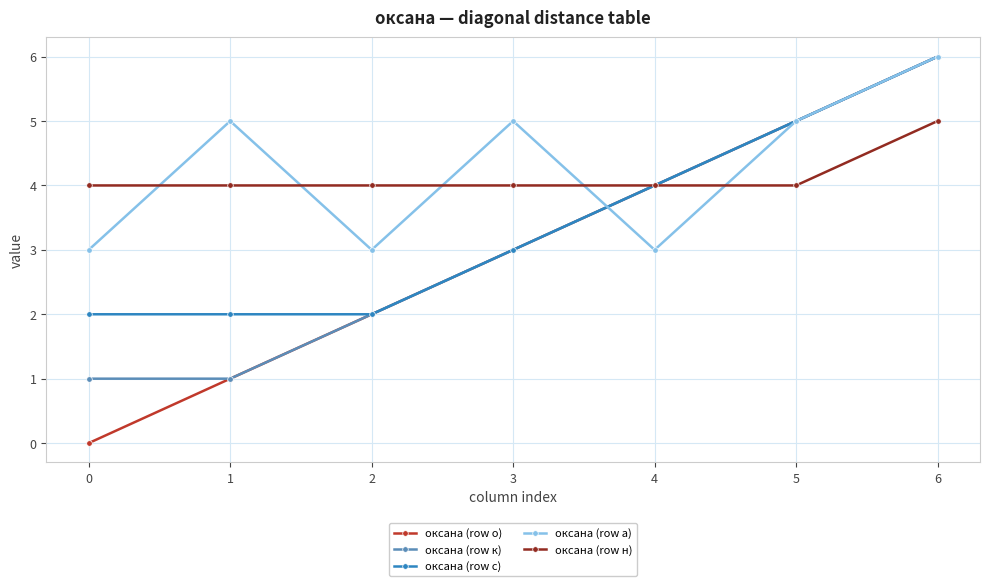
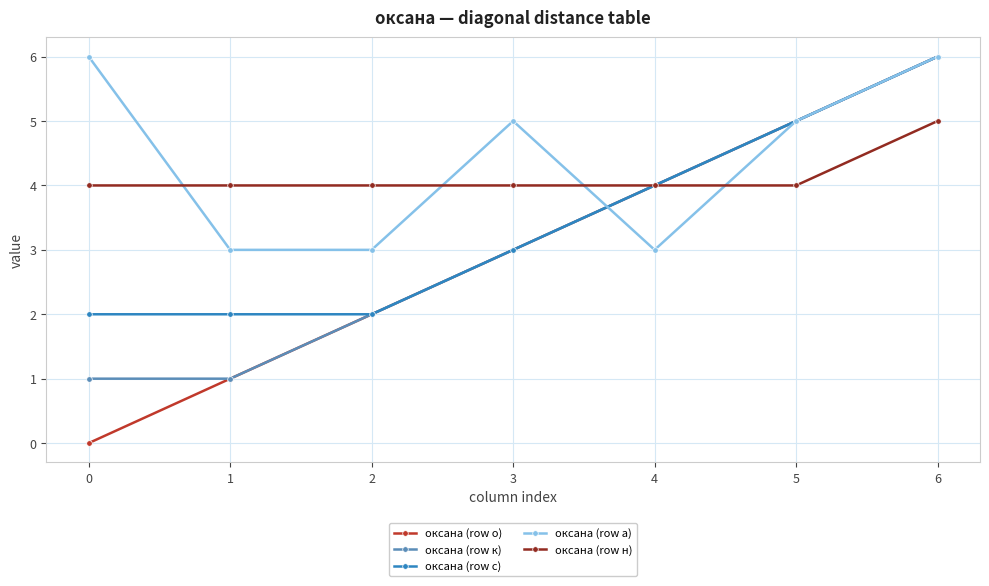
оксана (row а), 0: 3 -> 6
оксана (row а), 1: 5 -> 3
